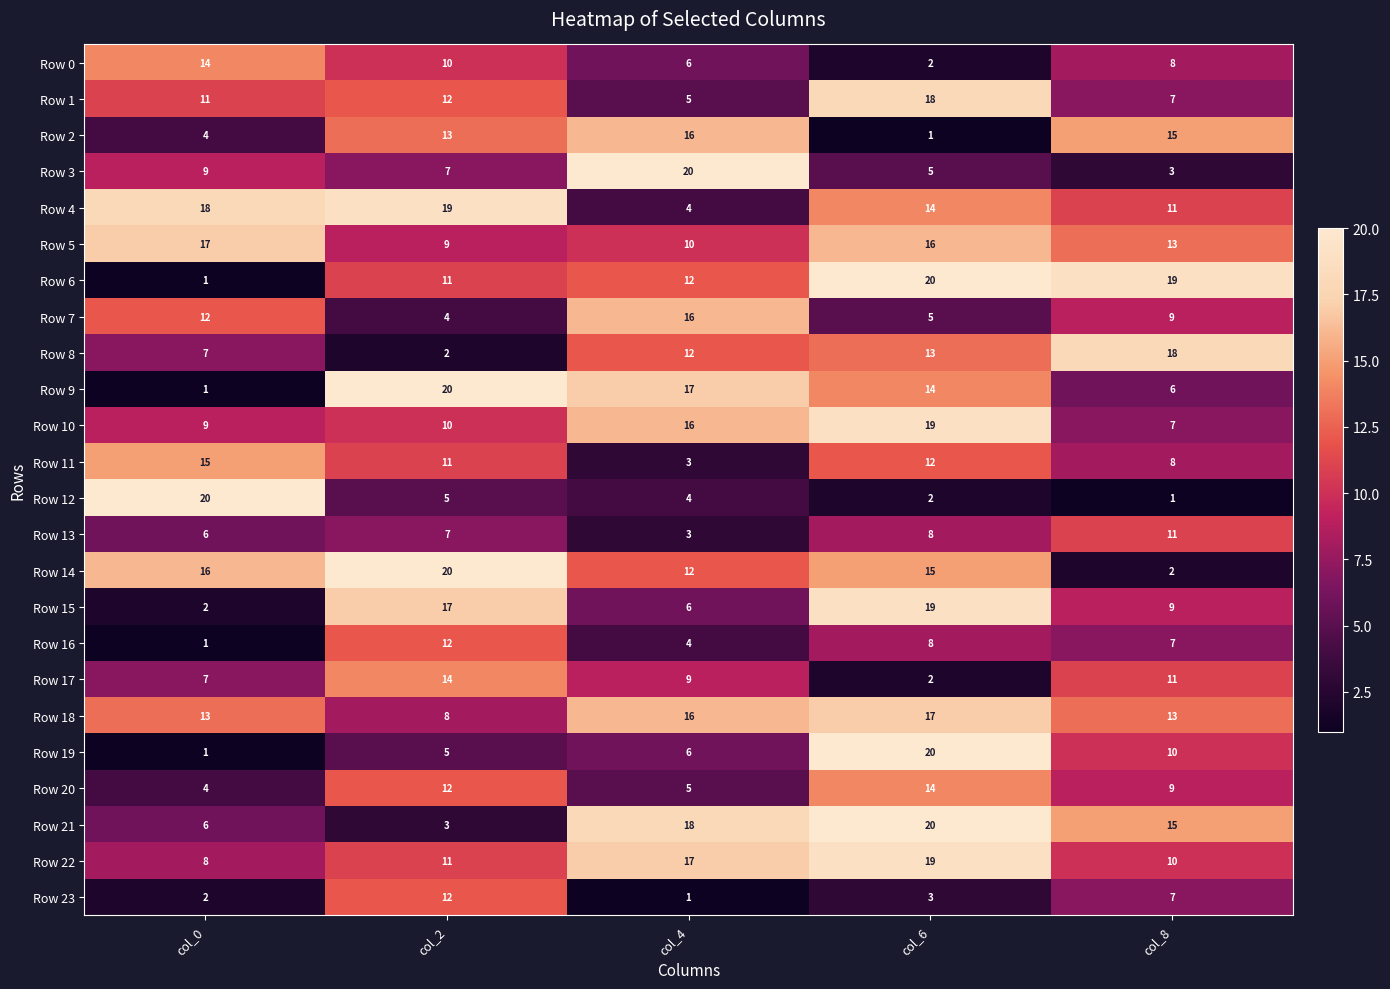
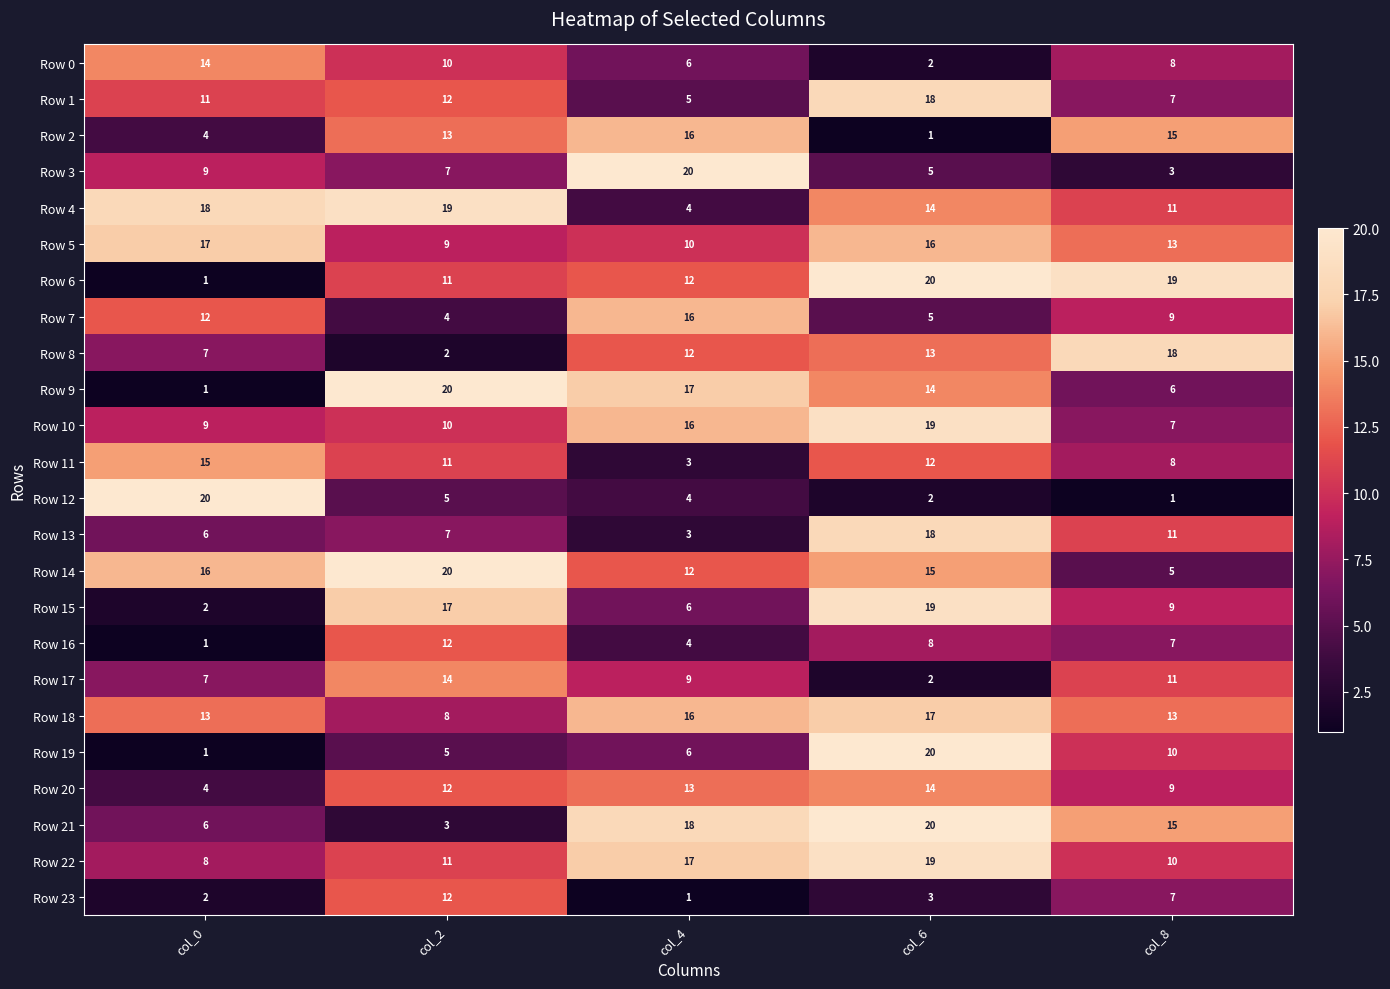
Row 13, col_6: 8 -> 18
Row 14, col_8: 2 -> 5
Row 20, col_4: 5 -> 13
